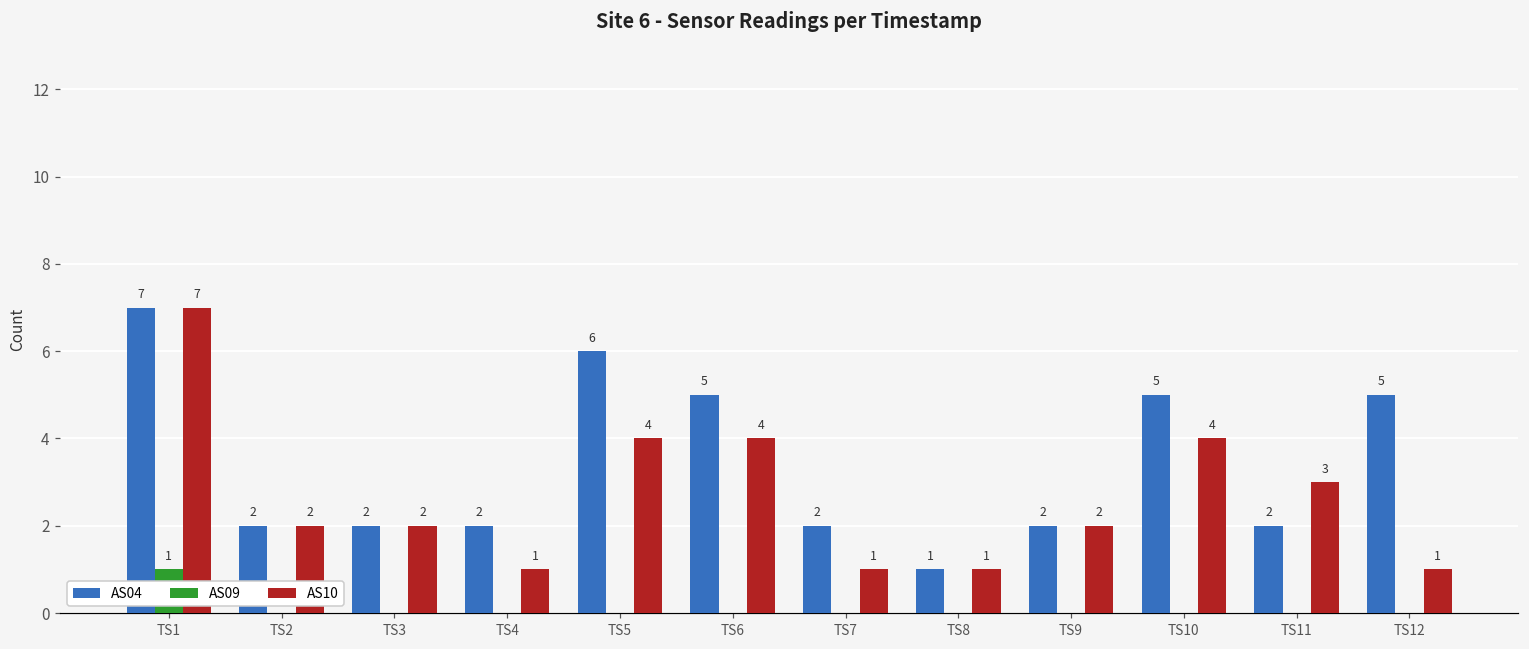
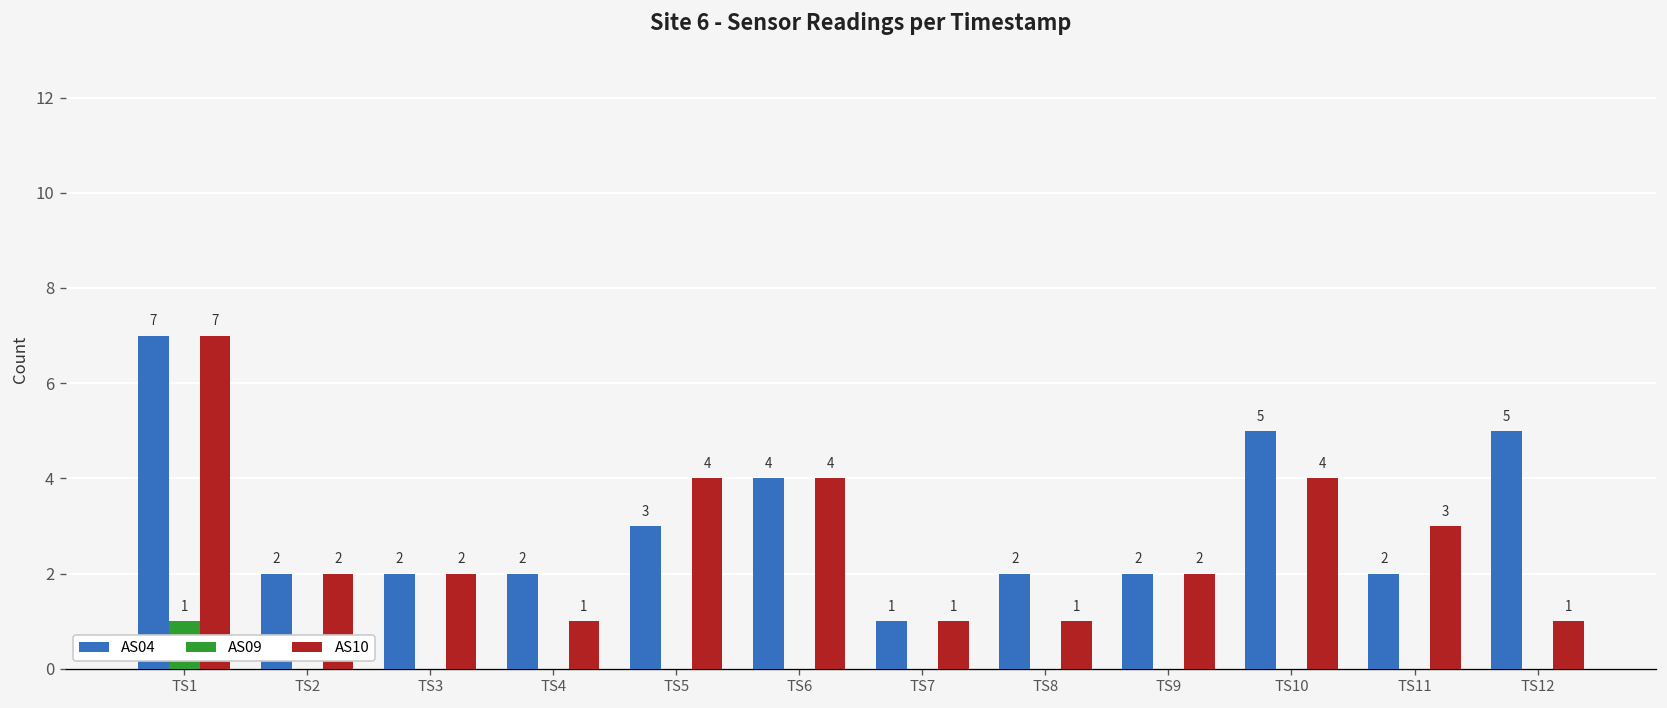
AS04, TS5: 6 -> 3
AS04, TS6: 5 -> 4
AS04, TS7: 2 -> 1
AS04, TS8: 1 -> 2
